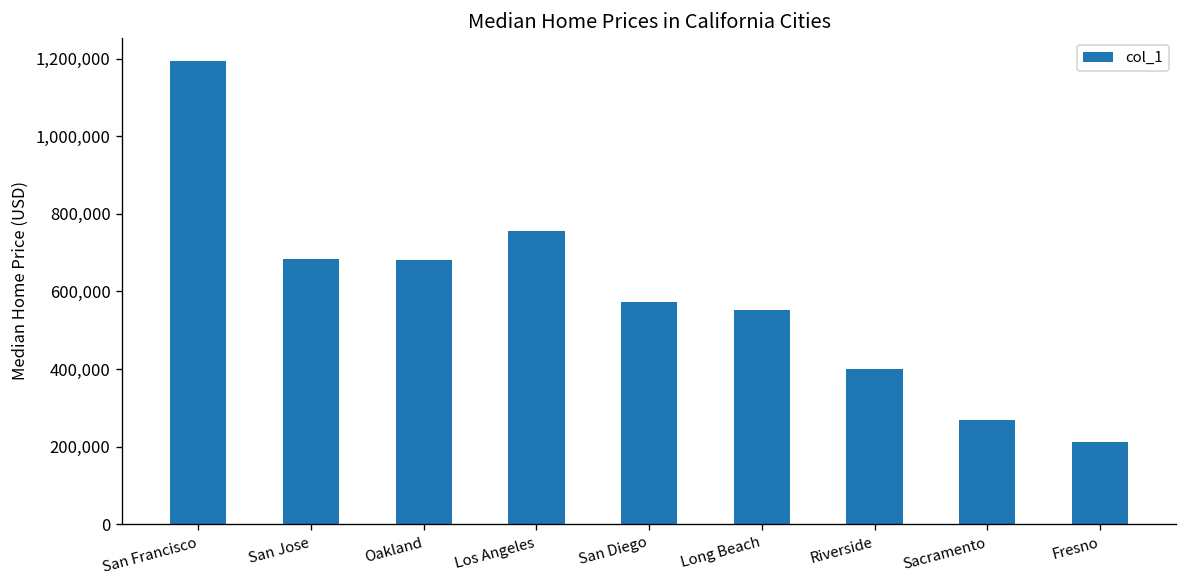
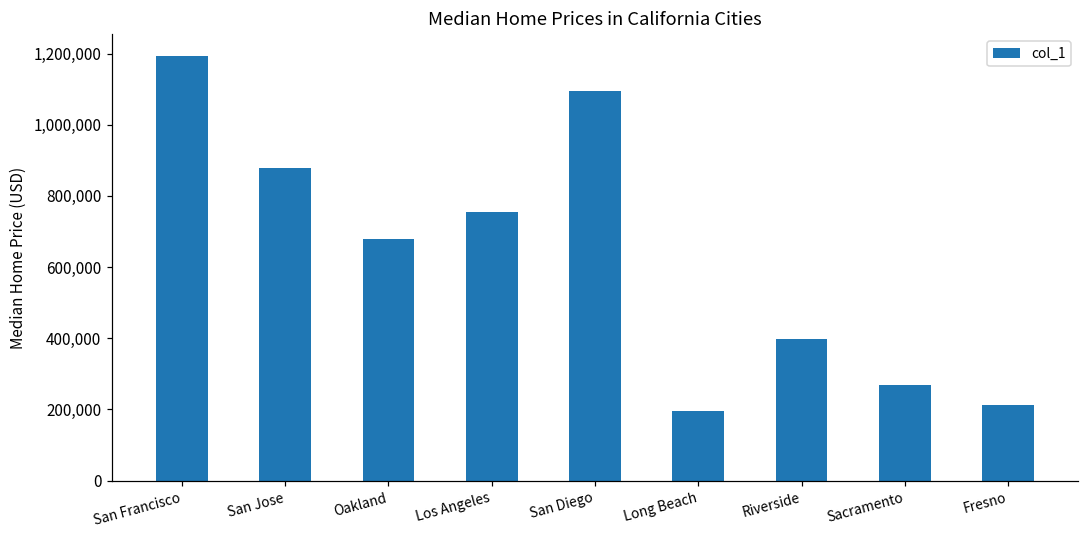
San Jose: 680,000 -> 880,000
San Diego: 570,000 -> 1,090,000
Long Beach: 550,000 -> 200,000
